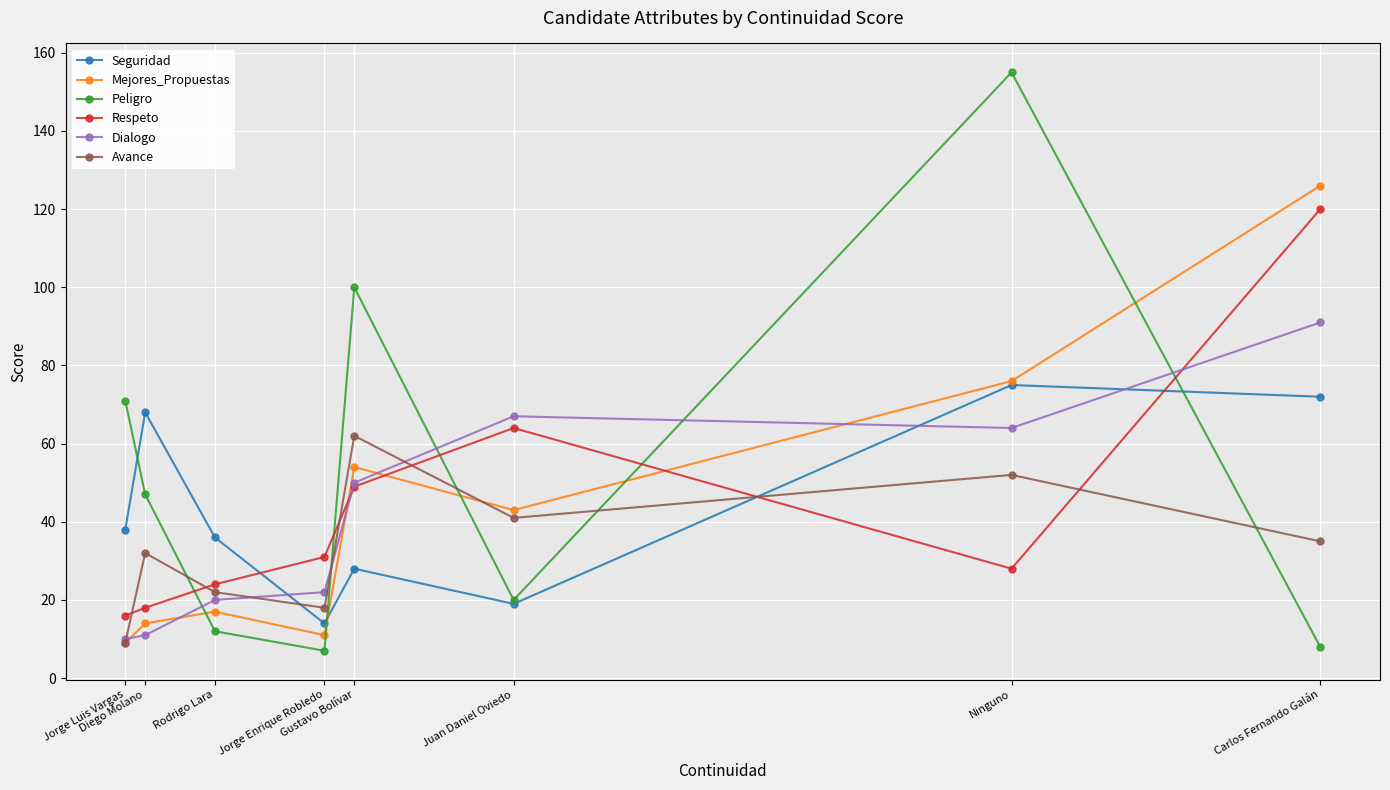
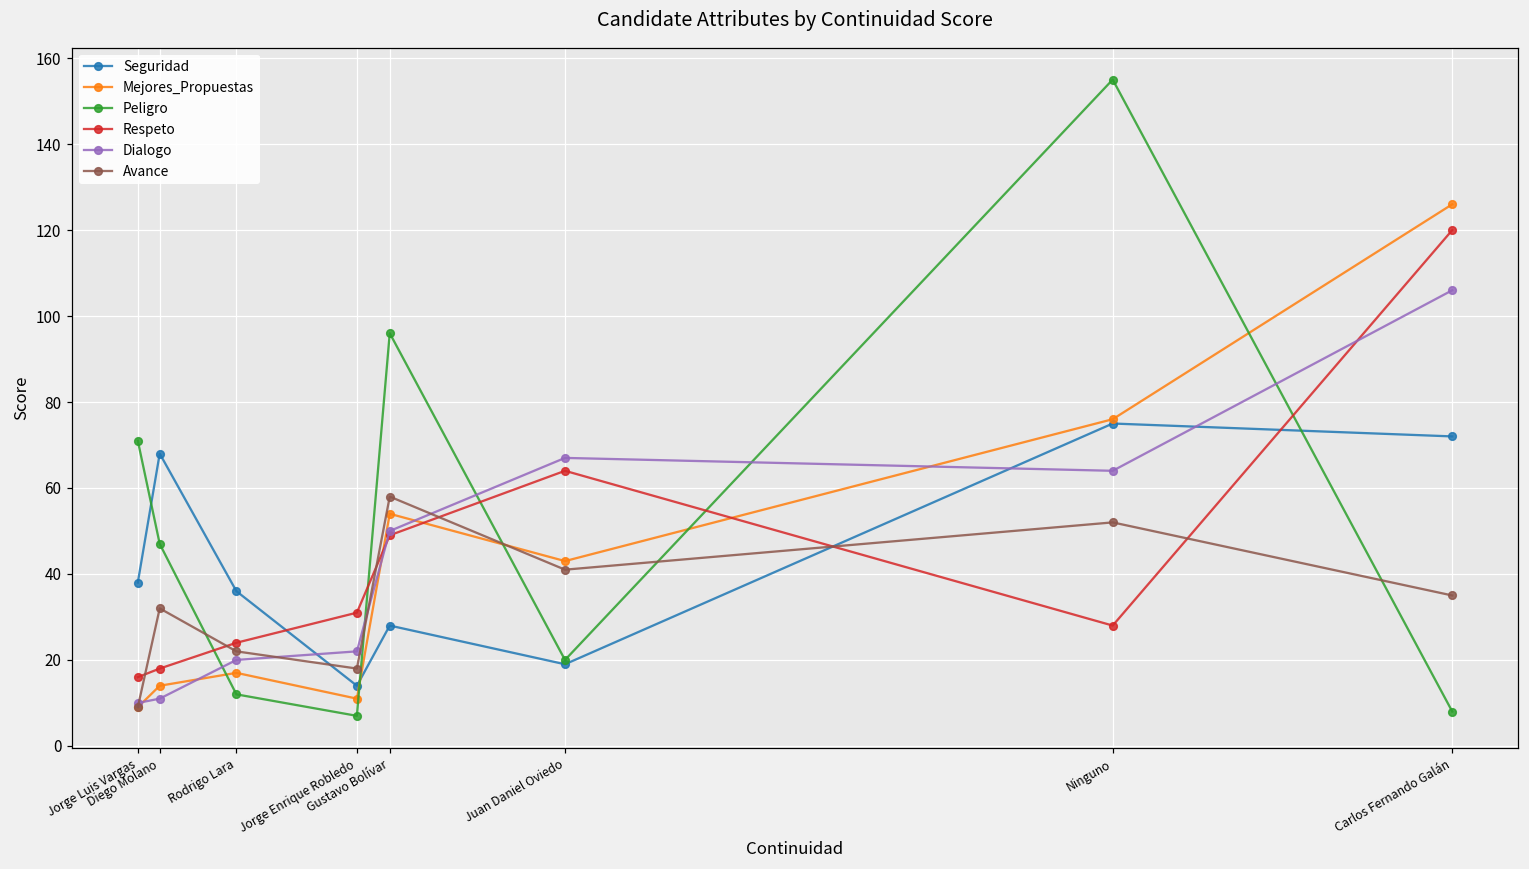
Peligro, Gustavo Bolívar: 100 -> 96
Avance, Gustavo Bolívar: 62 -> 58
Dialogo, Carlos Fernando Galán: 91 -> 106
